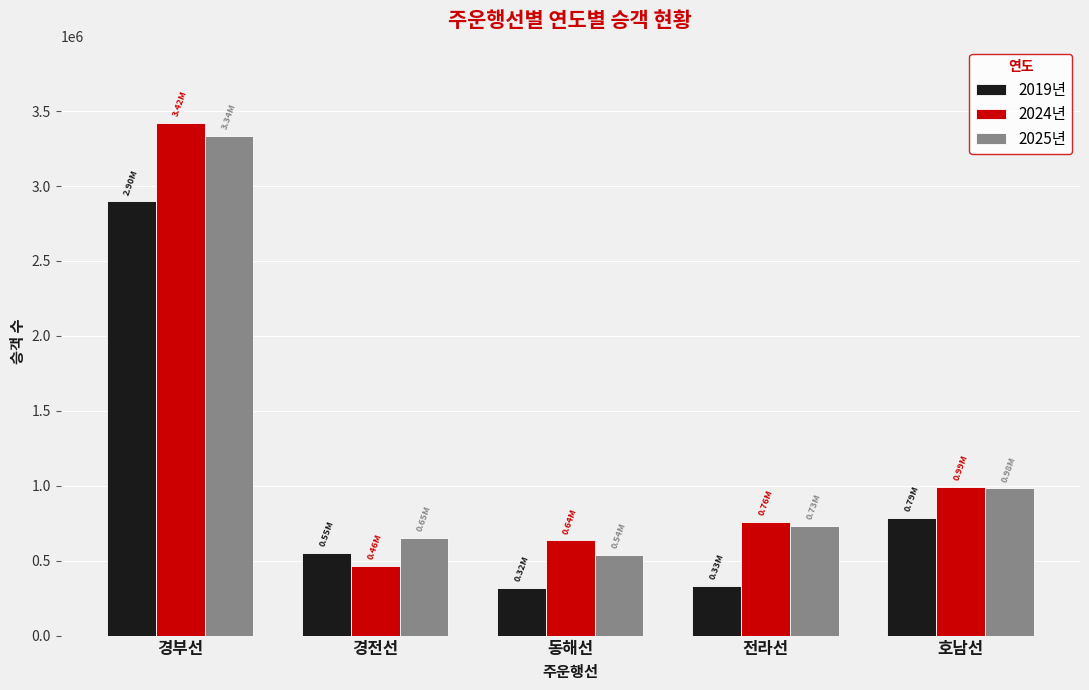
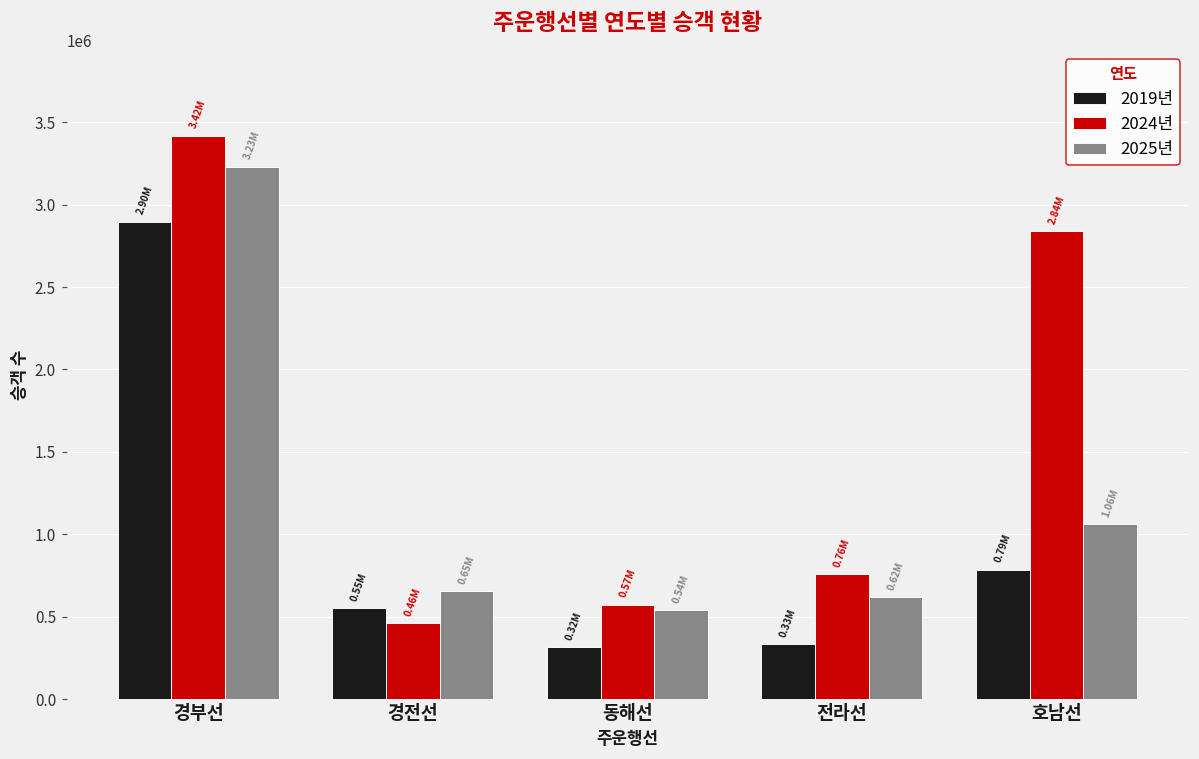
2025년, 경부선: 3.34M -> 3.23M
2024년, 동해선: 0.64M -> 0.57M
2025년, 전라선: 0.73M -> 0.62M
2024년, 호남선: 0.99M -> 2.84M
2025년, 호남선: 0.98M -> 1.06M
